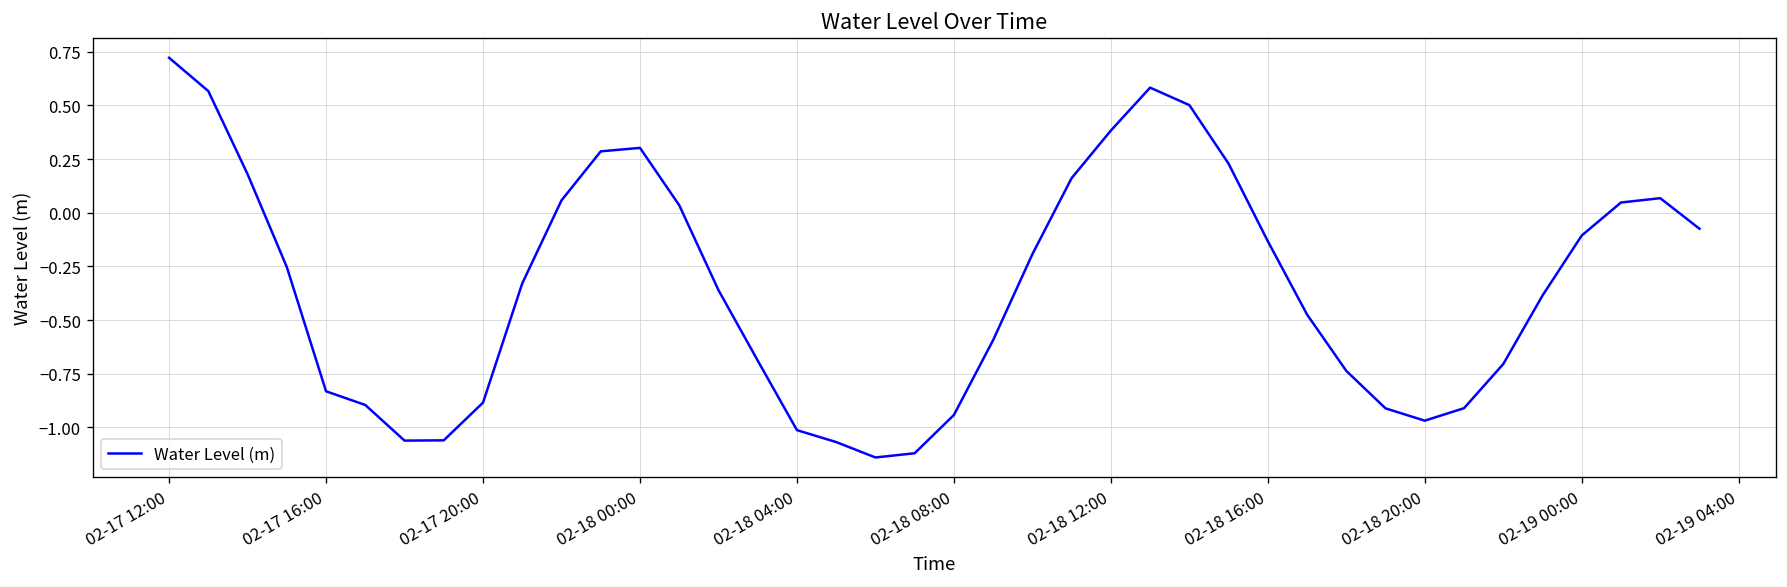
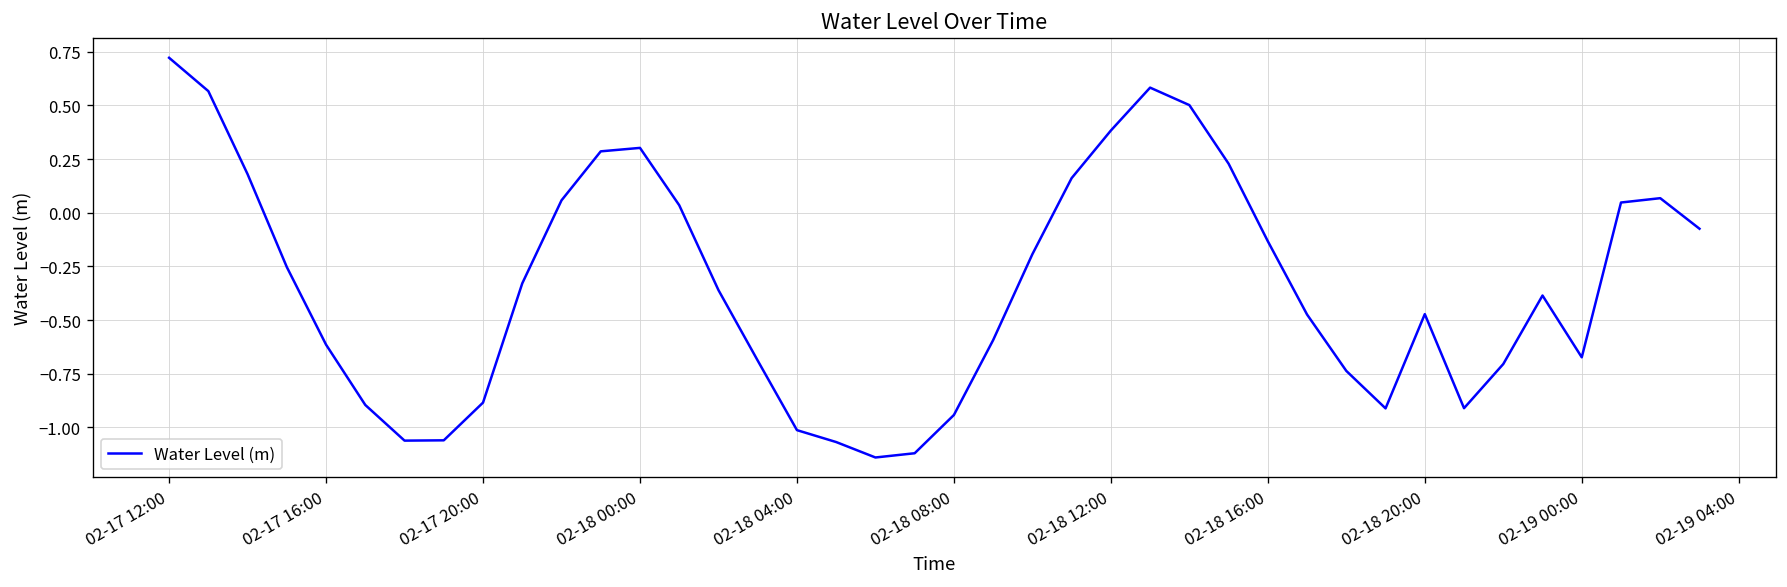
02-17 16:00: -0.83 -> -0.61
02-18 20:00: -0.97 -> -0.47
02-19 00:00: -0.11 -> -0.67
